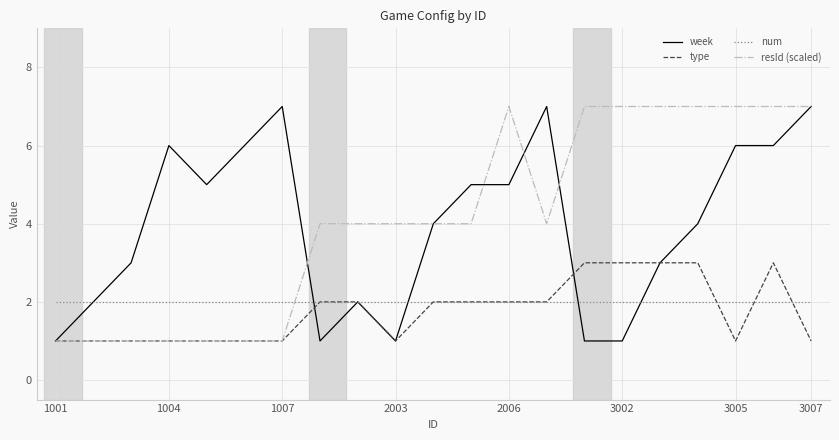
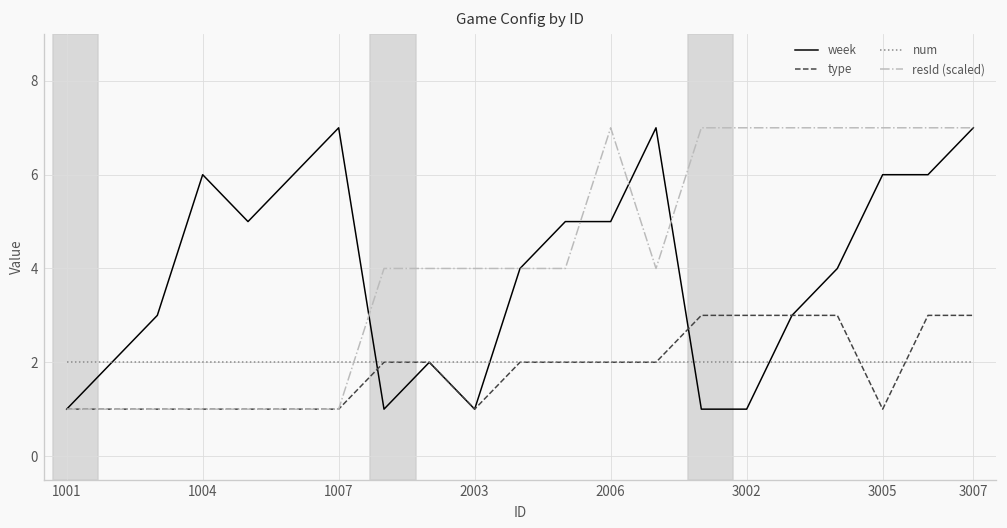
type, 3007: 1 -> 3
